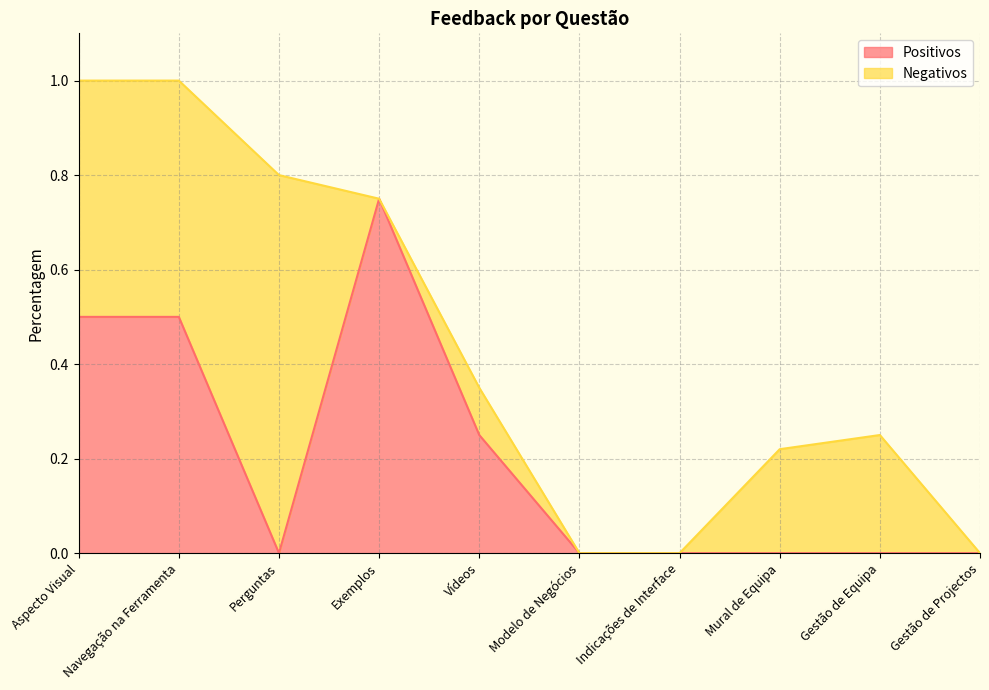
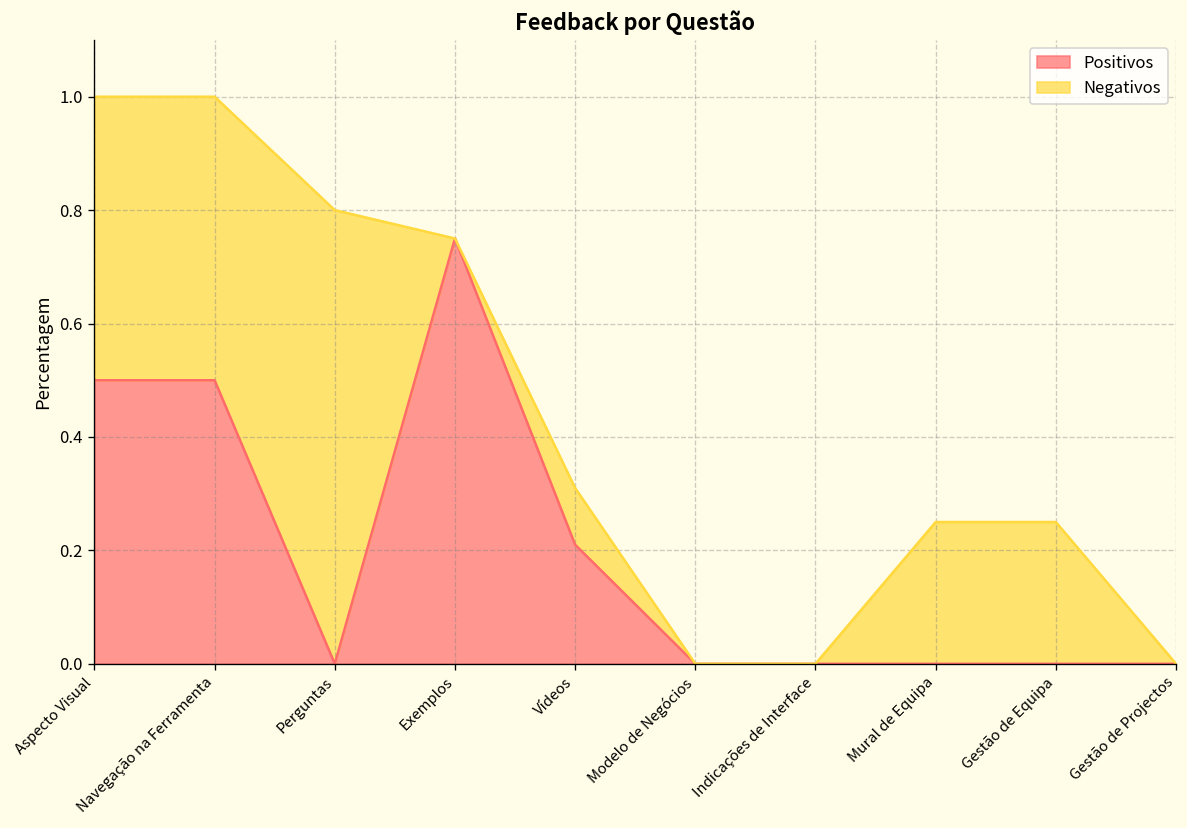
Positivos, Vídeos: 0.25 -> 0.21
Negativos, Mural de Equipa: 0.22 -> 0.25
